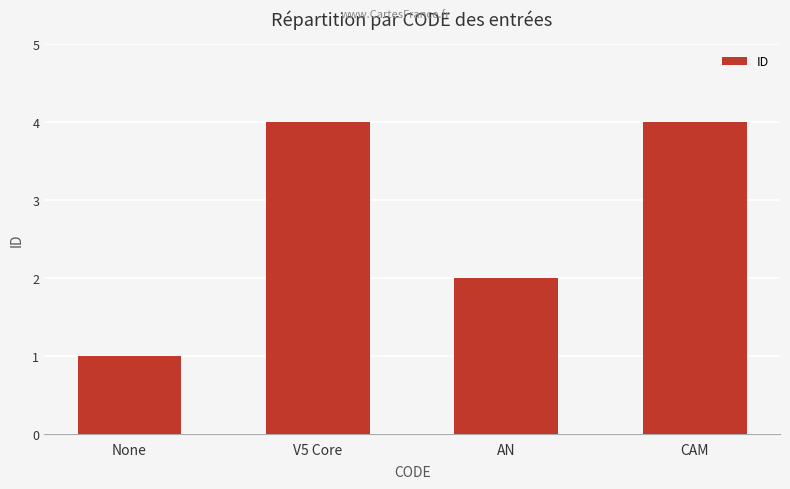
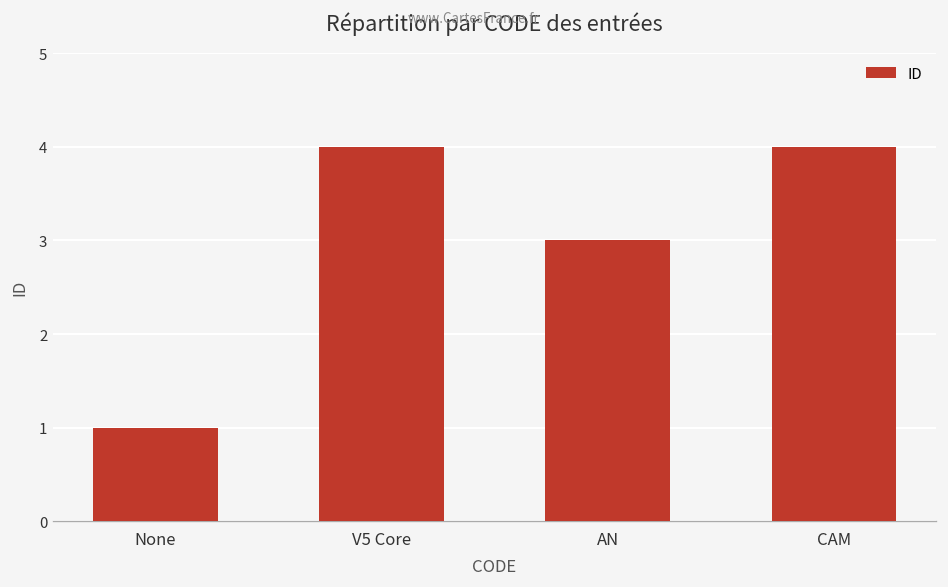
AN: 2 -> 3
